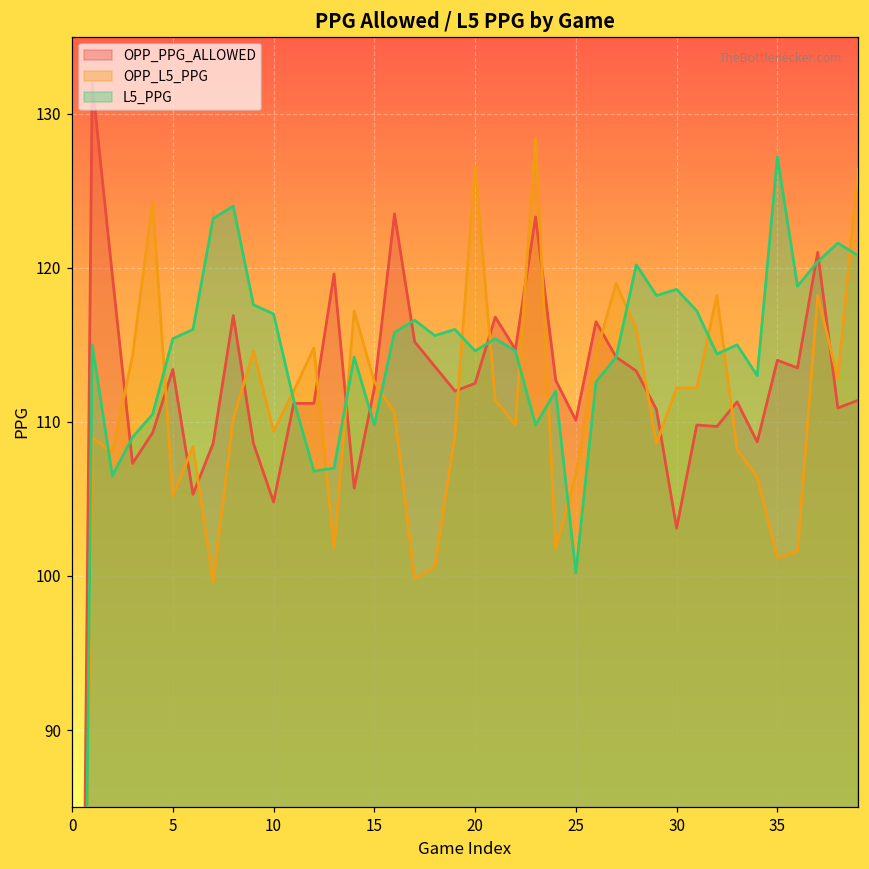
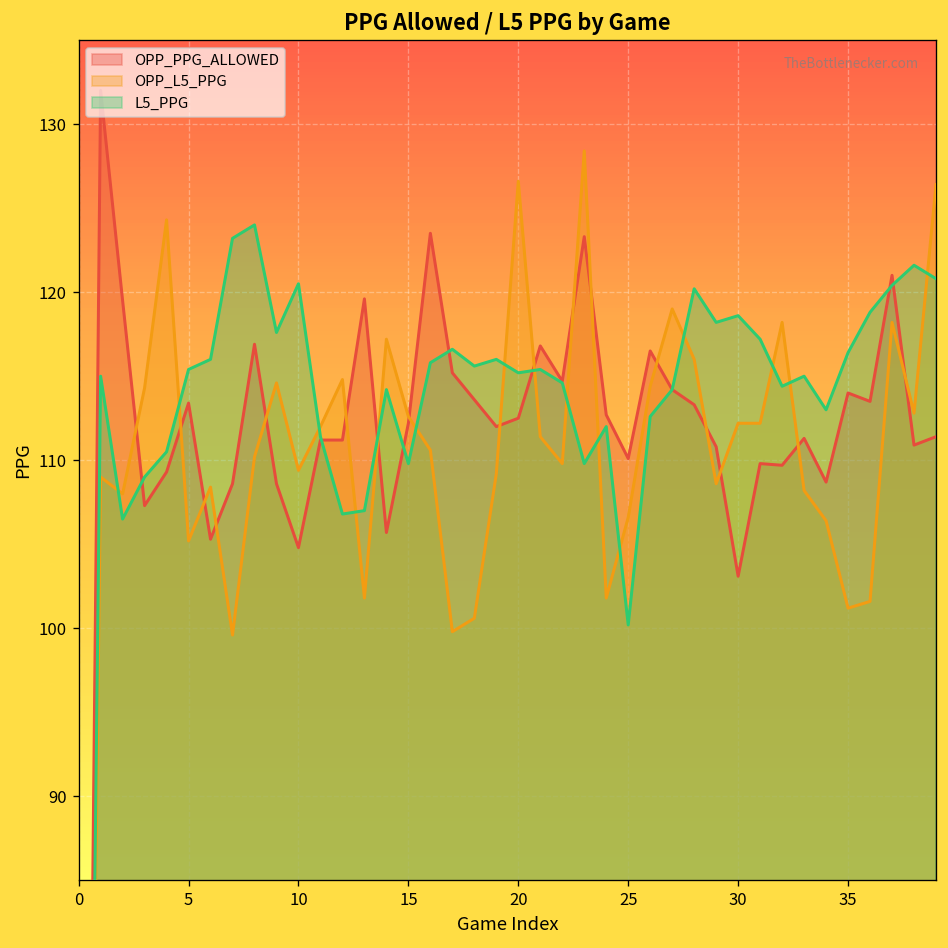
L5_PPG, 10: 117.0 -> 120.5
L5_PPG, 20: 114.6 -> 115.2
L5_PPG, 35: 127.2 -> 116.4
